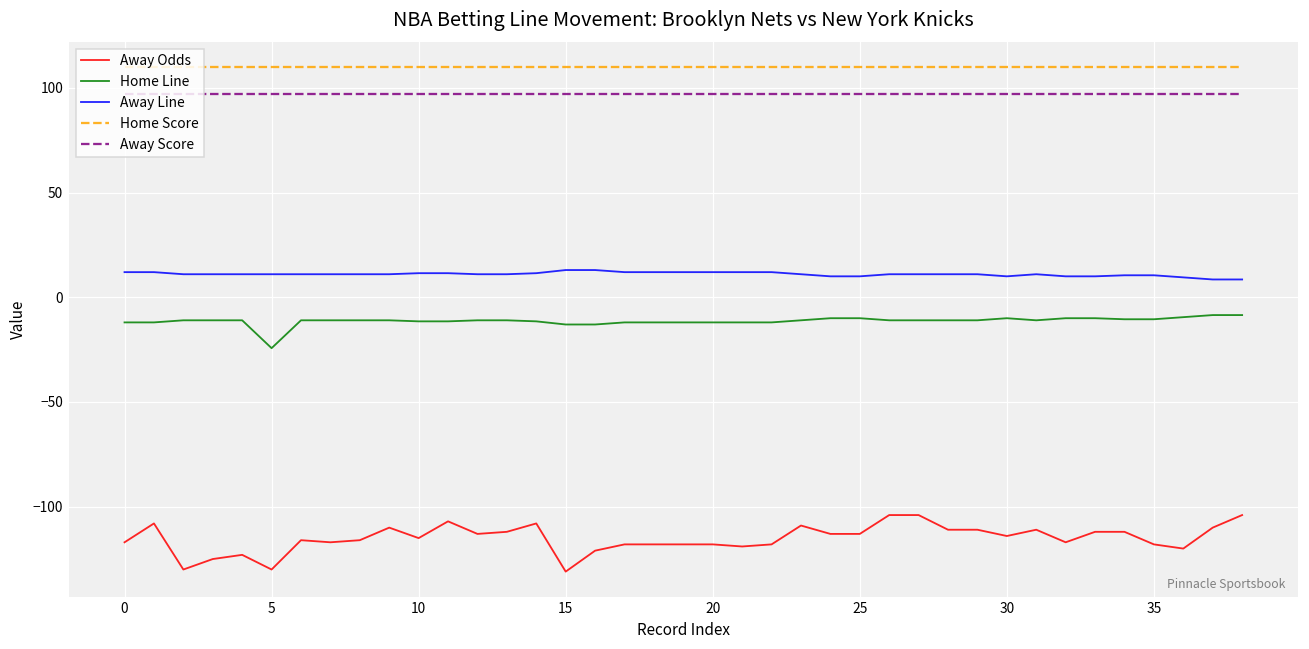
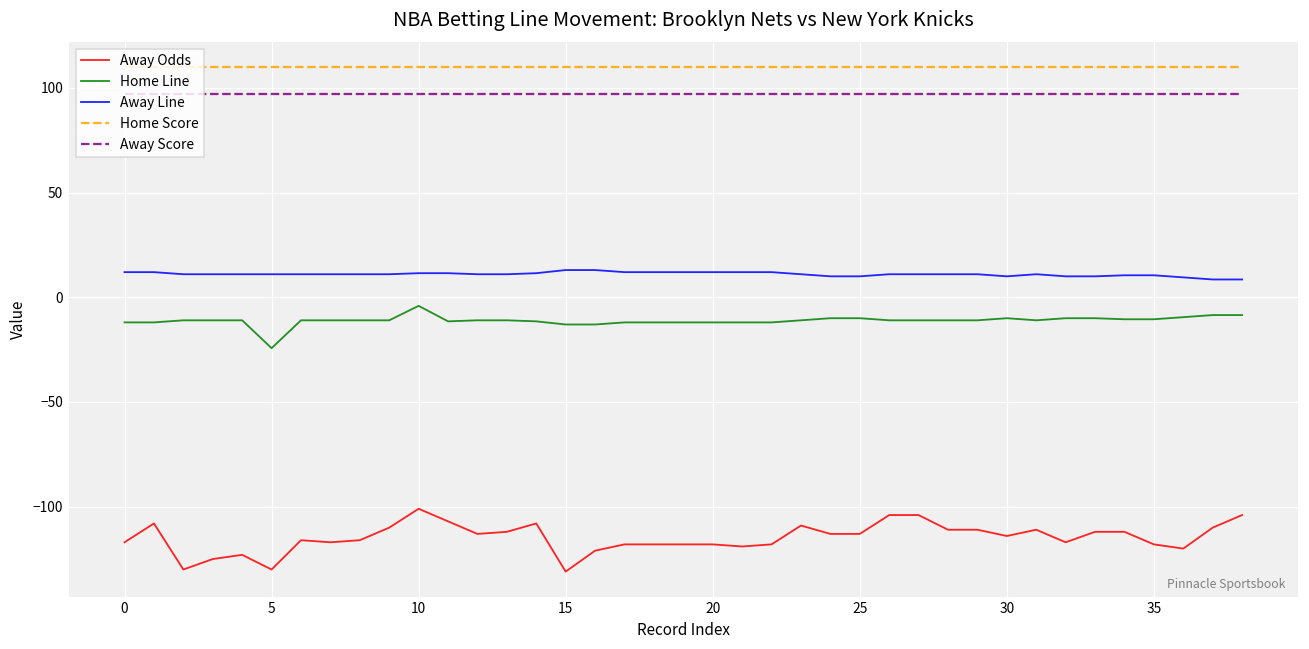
Away Odds, 10: -115 -> -101
Home Line, 10: -12 -> -4
